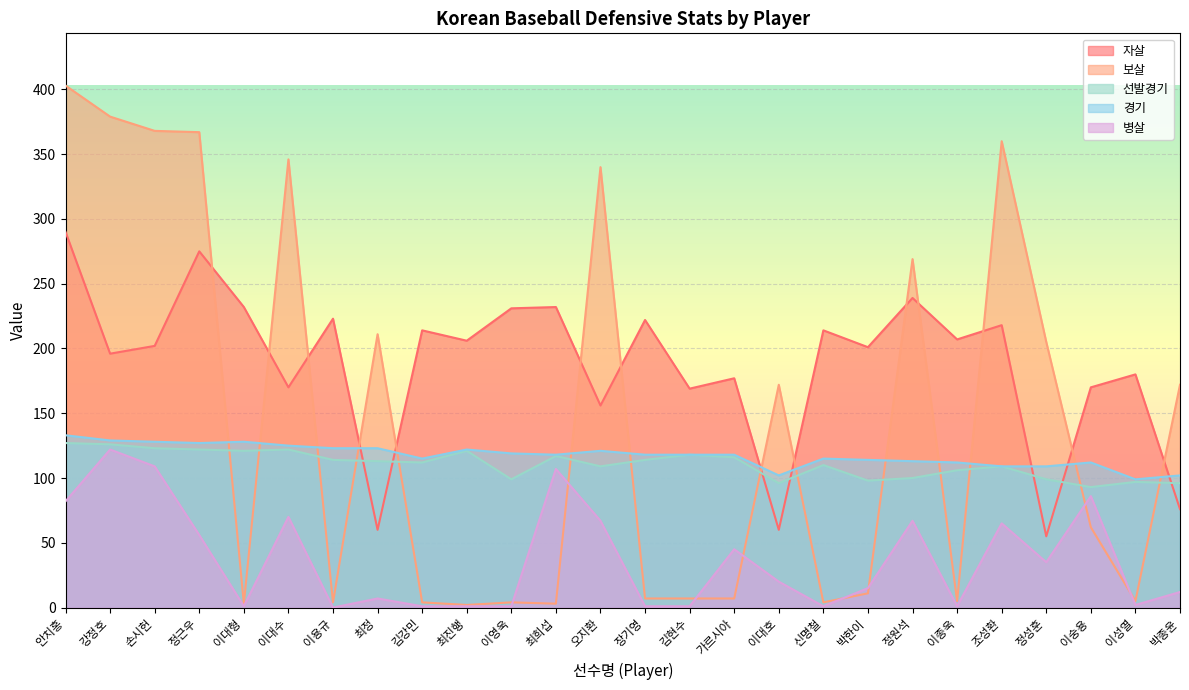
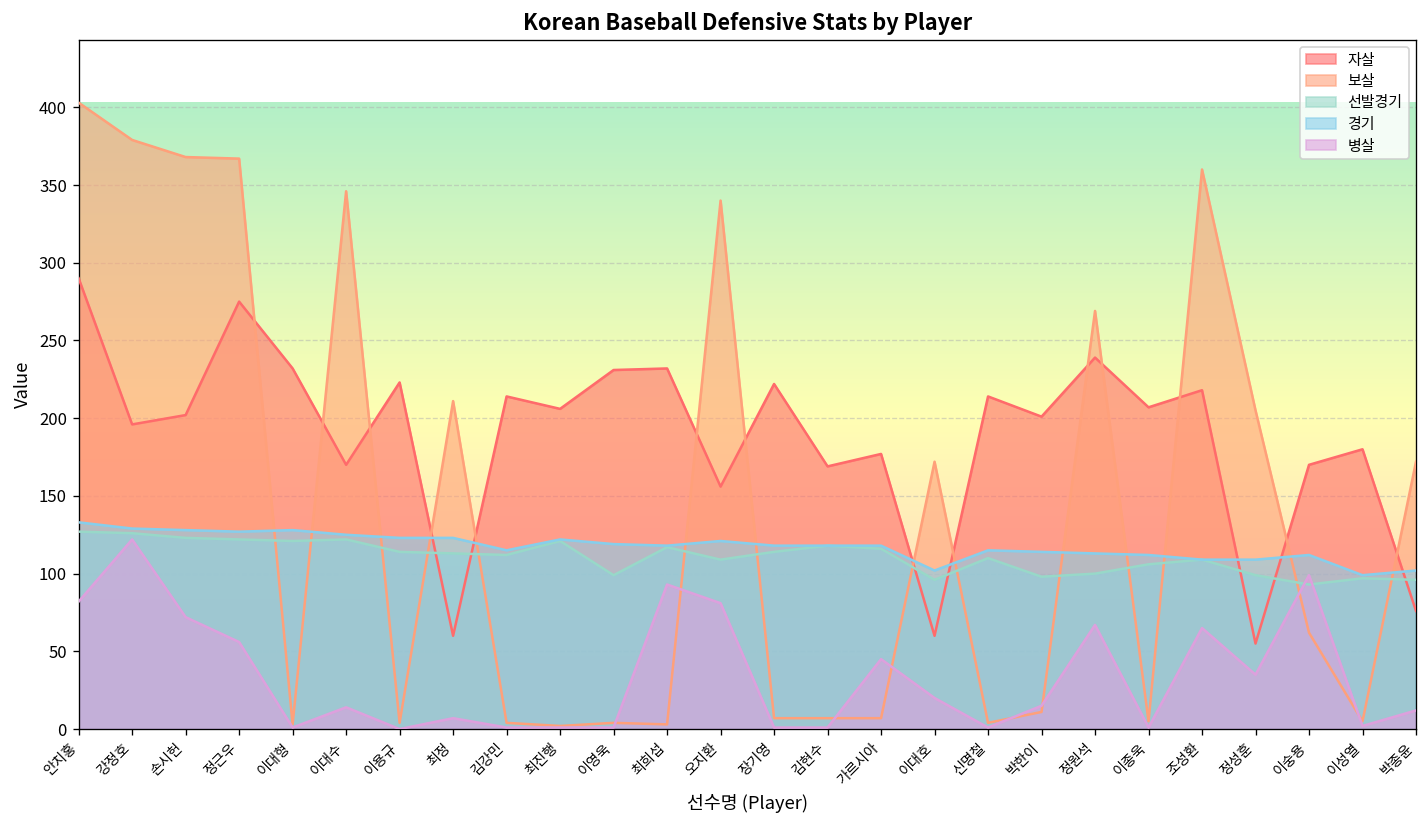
병살, 손시헌: 109 -> 72
병살, 이대수: 70 -> 14
병살, 최희섭: 107 -> 93
병살, 오지환: 67 -> 81
병살, 이숭용: 86 -> 99
